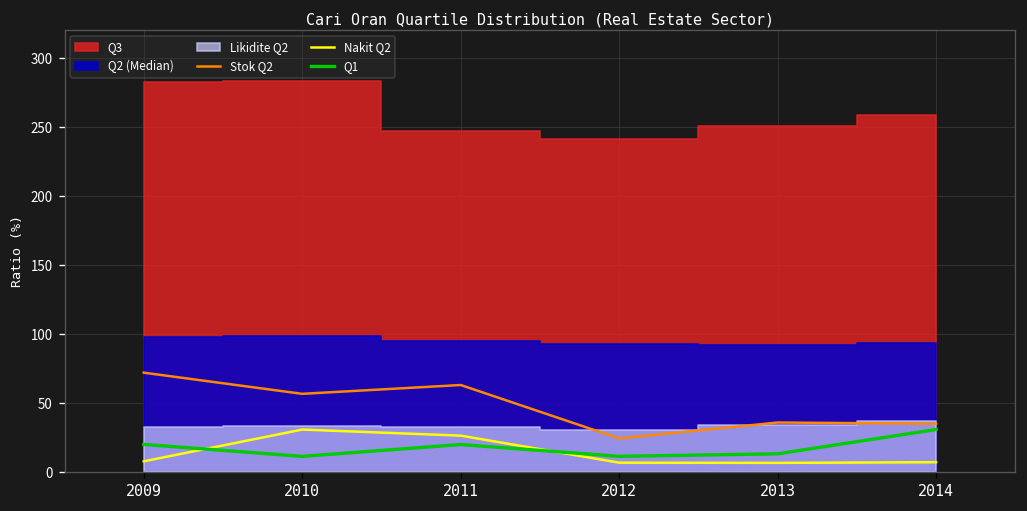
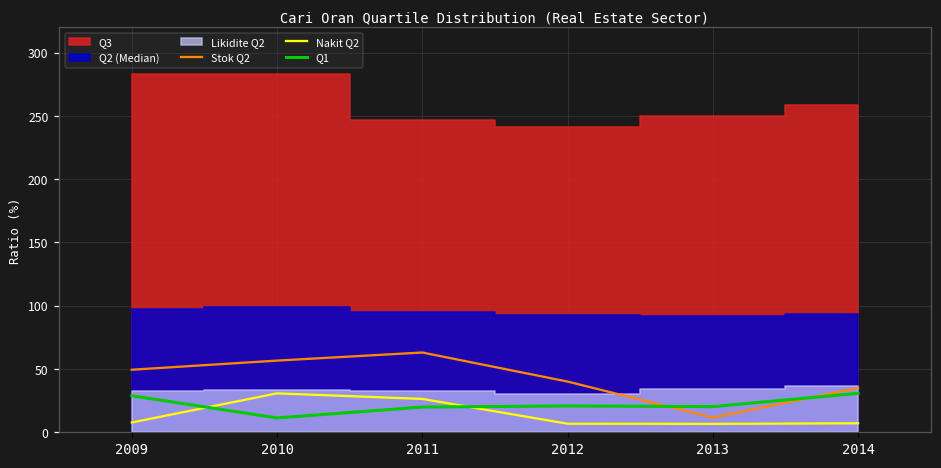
Stok Q2, 2009: 72 -> 49
Q1, 2009: 20 -> 29
Stok Q2, 2012: 24 -> 40
Q1, 2012: 11 -> 21
Stok Q2, 2013: 36 -> 11
Q1, 2013: 13 -> 20
